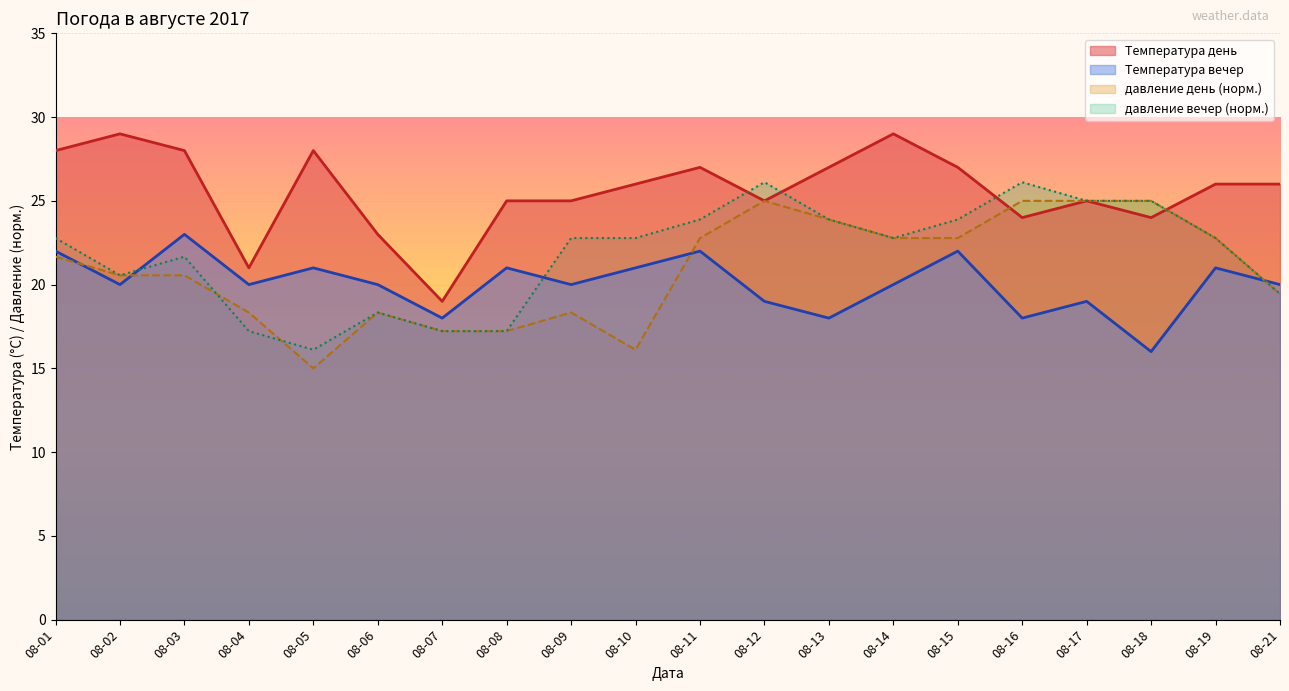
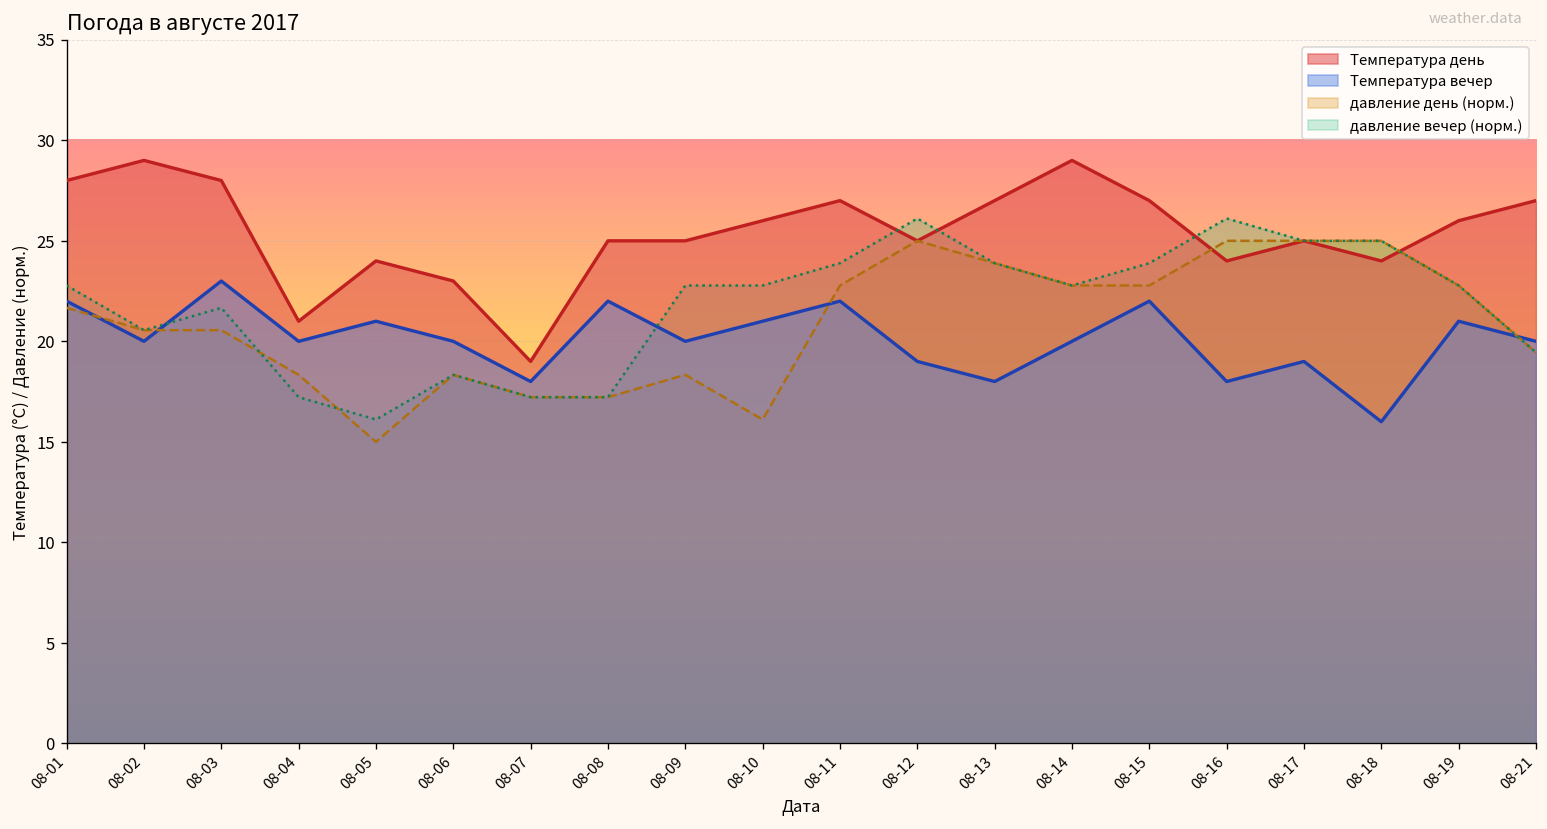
Температура день, 08-05: 28 -> 24
Температура вечер, 08-08: 21 -> 22
Температура день, 08-21: 26 -> 27
